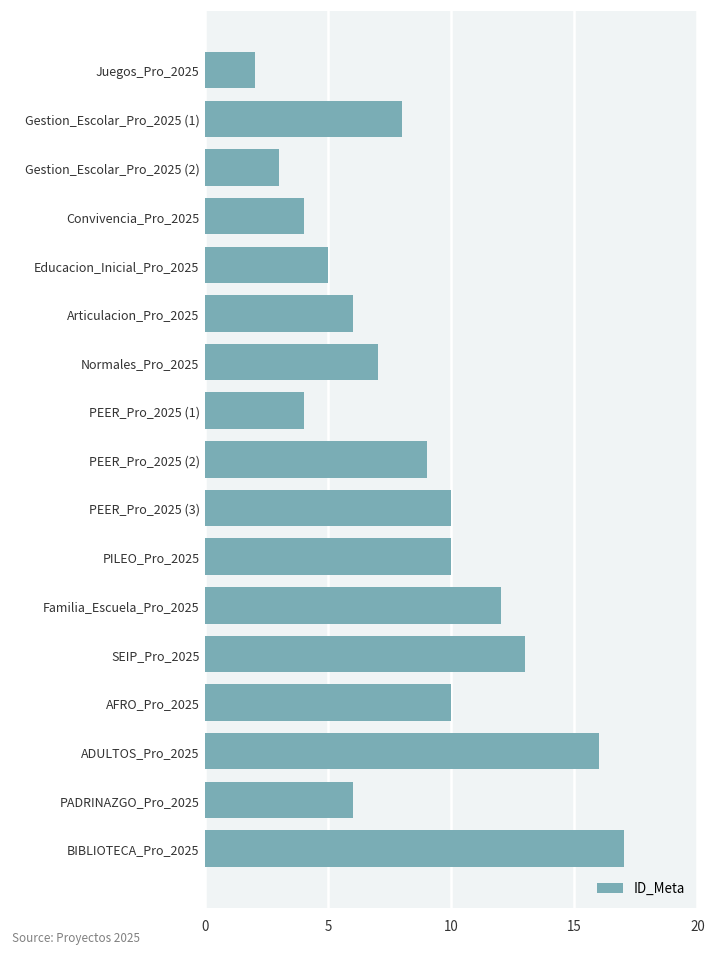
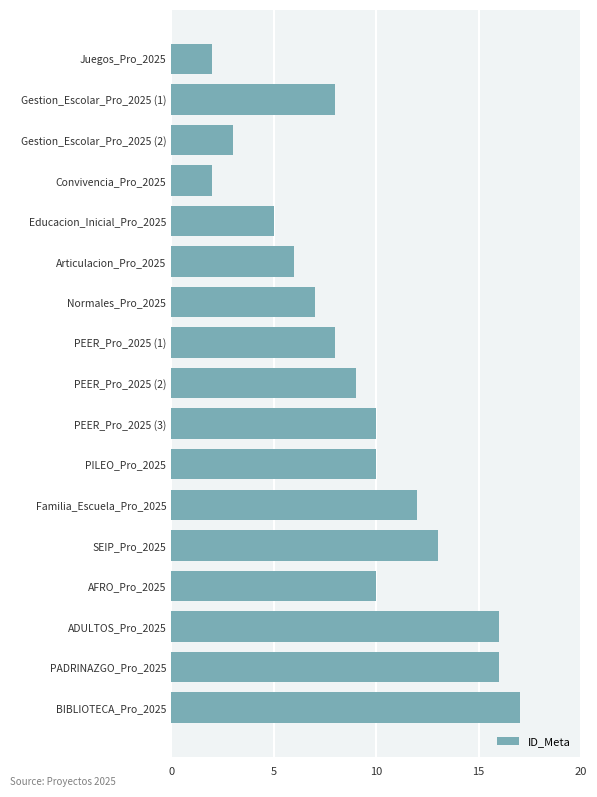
Convivencia_Pro_2025: 4 -> 2
PEER_Pro_2025 (1): 4 -> 8
PADRINAZGO_Pro_2025: 6 -> 16
